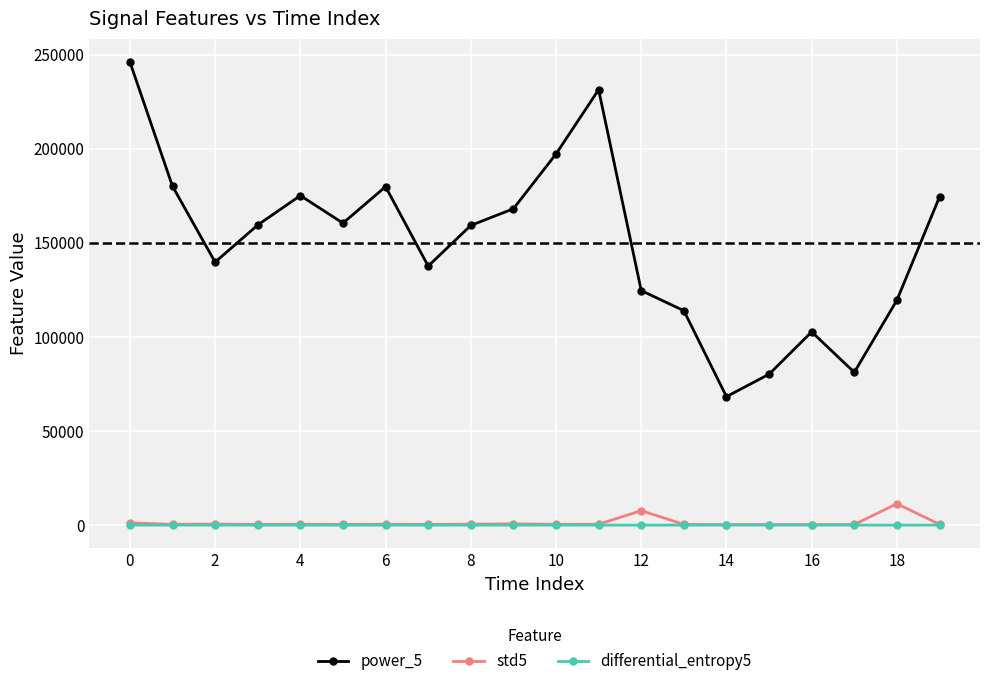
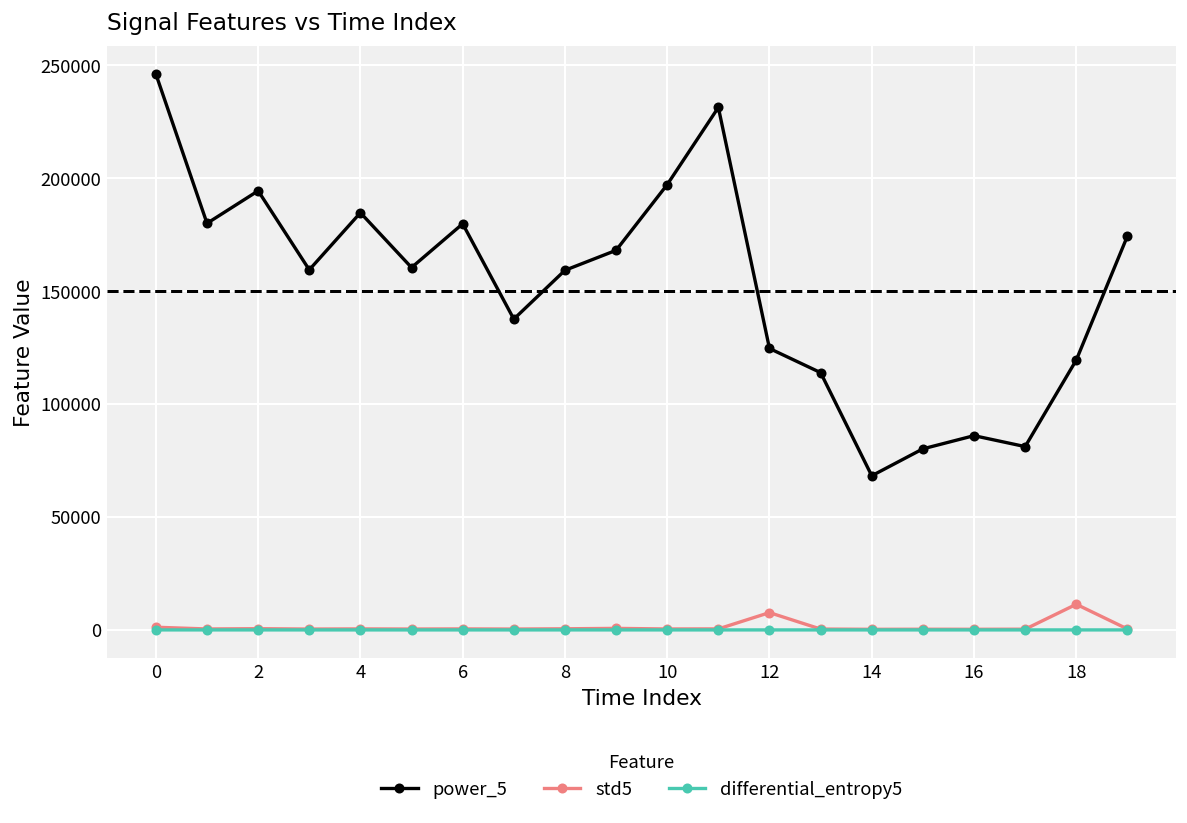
power_5, 2: 140000 -> 194000
power_5, 4: 175000 -> 185000
power_5, 16: 103000 -> 86000
